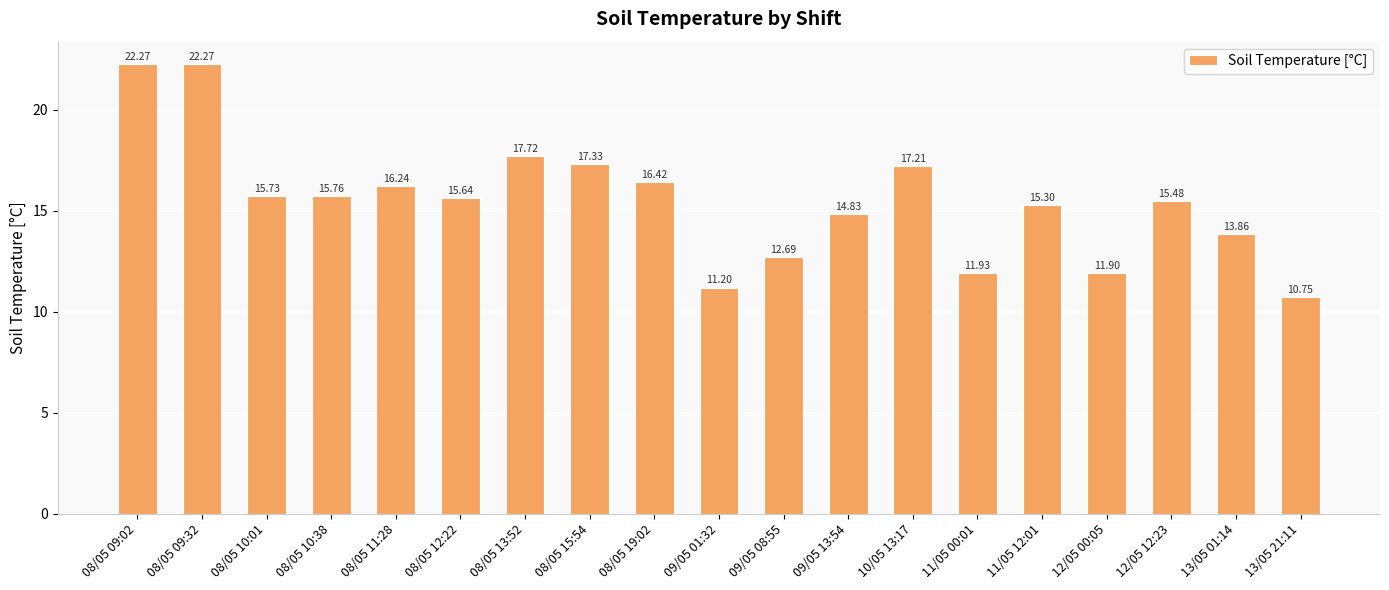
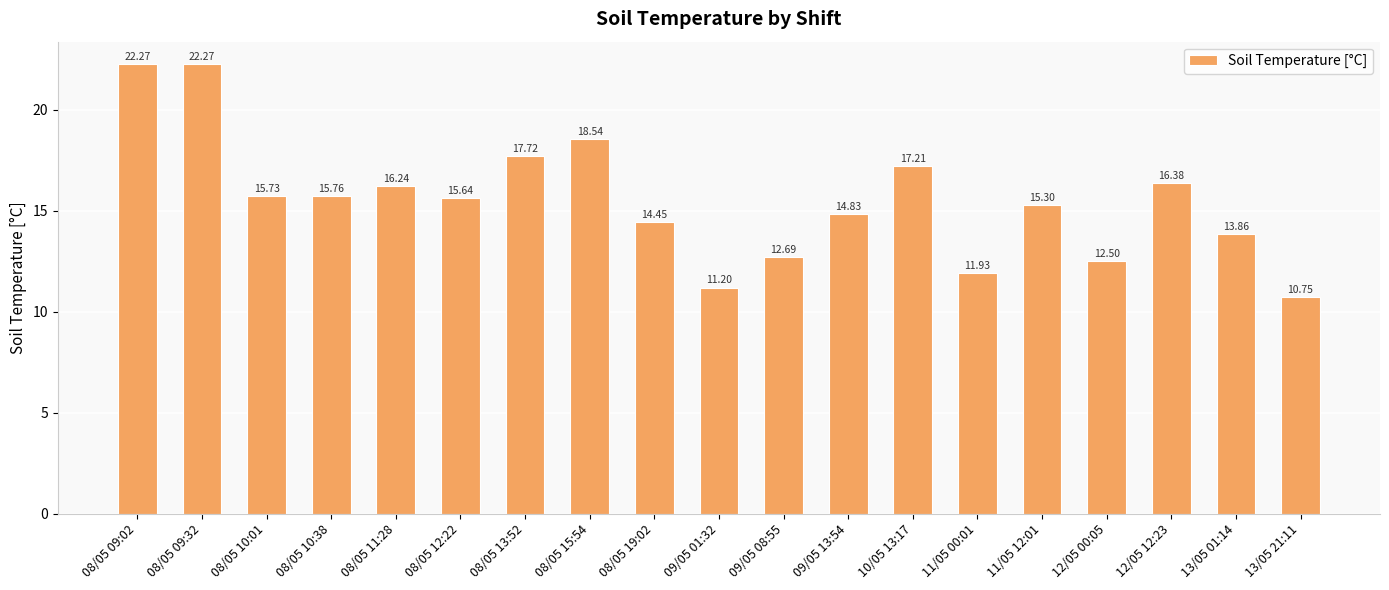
08/05 15:54: 17.33 -> 18.54
08/05 19:02: 16.42 -> 14.45
12/05 00:05: 11.90 -> 12.50
12/05 12:23: 15.48 -> 16.38
